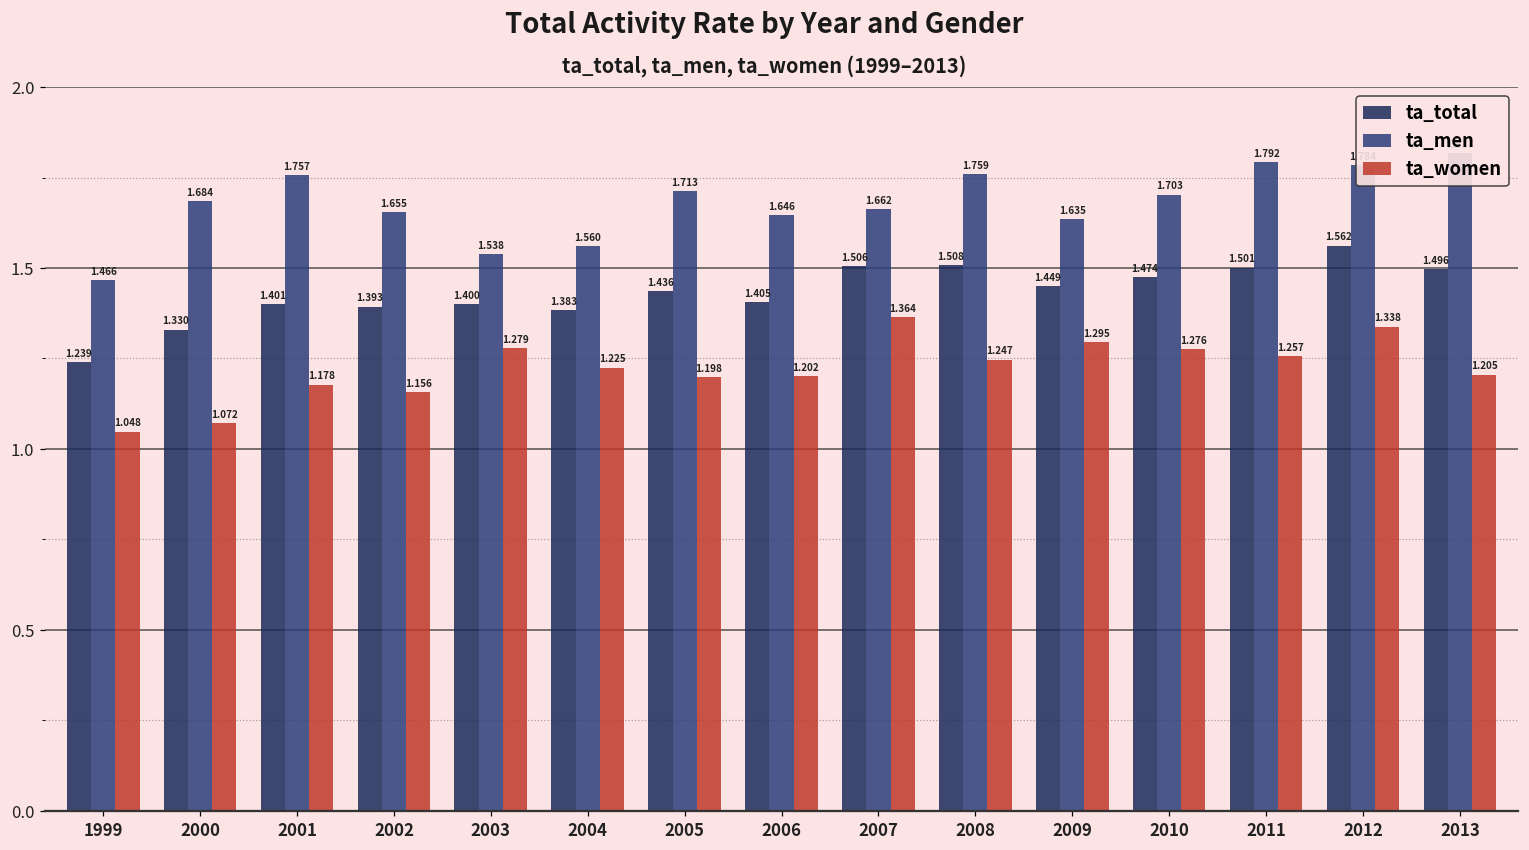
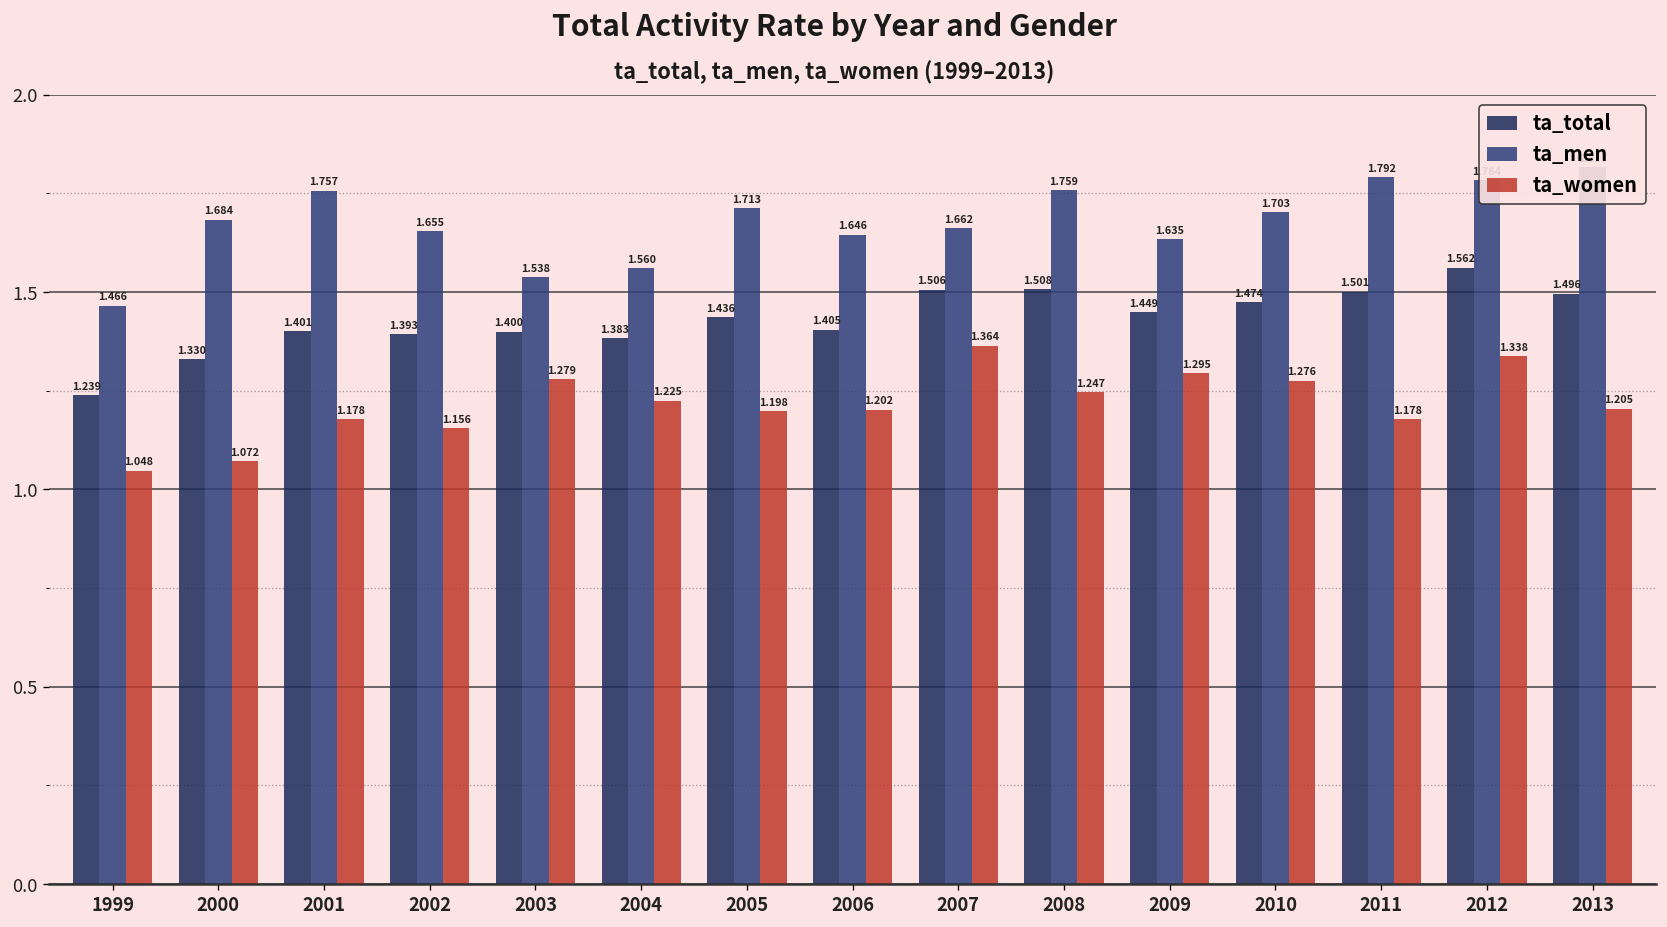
ta_women, 2011: 1.257 -> 1.178
